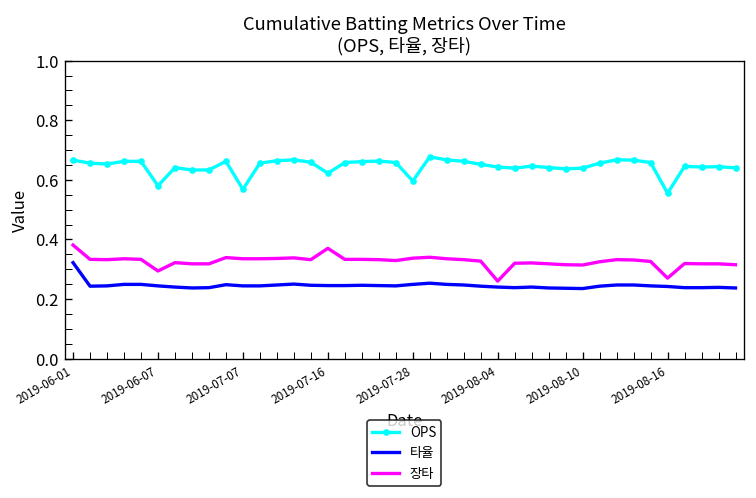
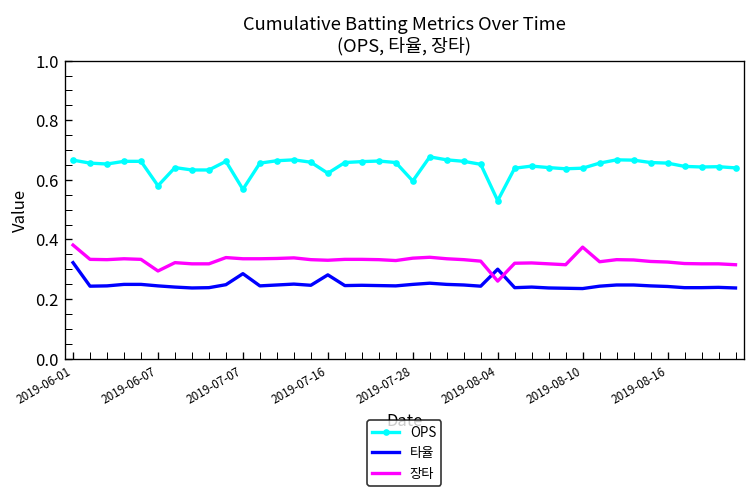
타율, 2019-07-07: 0.24 -> 0.29
타율, 2019-07-16: 0.25 -> 0.28
장타, 2019-07-16: 0.37 -> 0.33
OPS, 2019-08-04: 0.64 -> 0.53
타율, 2019-08-04: 0.24 -> 0.30
장타, 2019-08-10: 0.31 -> 0.37
OPS, 2019-08-16: 0.56 -> 0.66
장타, 2019-08-16: 0.27 -> 0.32
